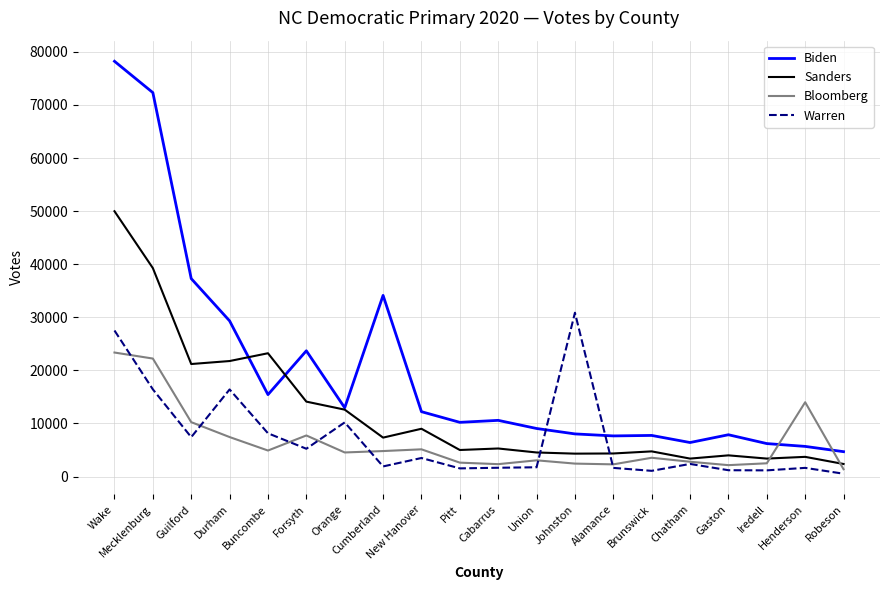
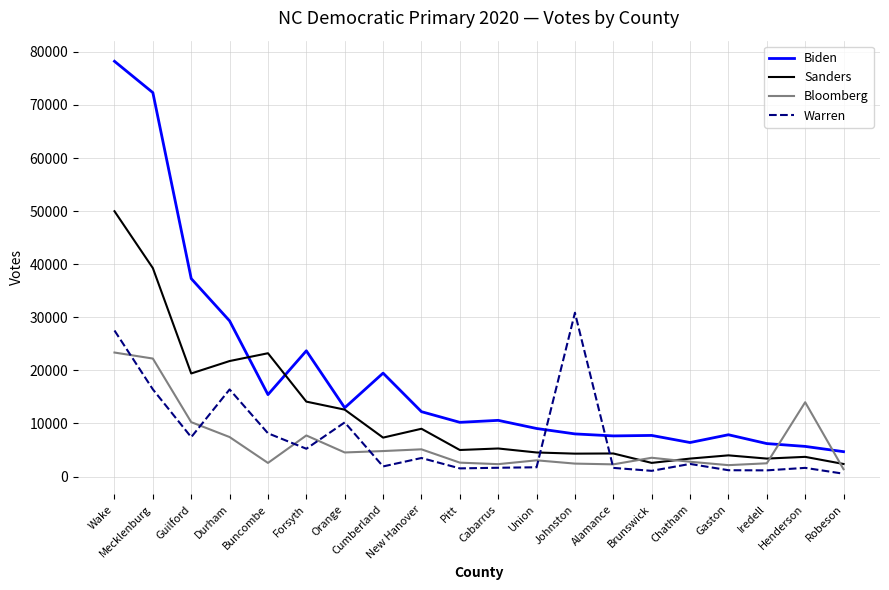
Sanders, Guilford: 21000 -> 19000
Bloomberg, Buncombe: 5000 -> 3000
Biden, Cumberland: 34000 -> 19000
Sanders, Brunswick: 5000 -> 3000
